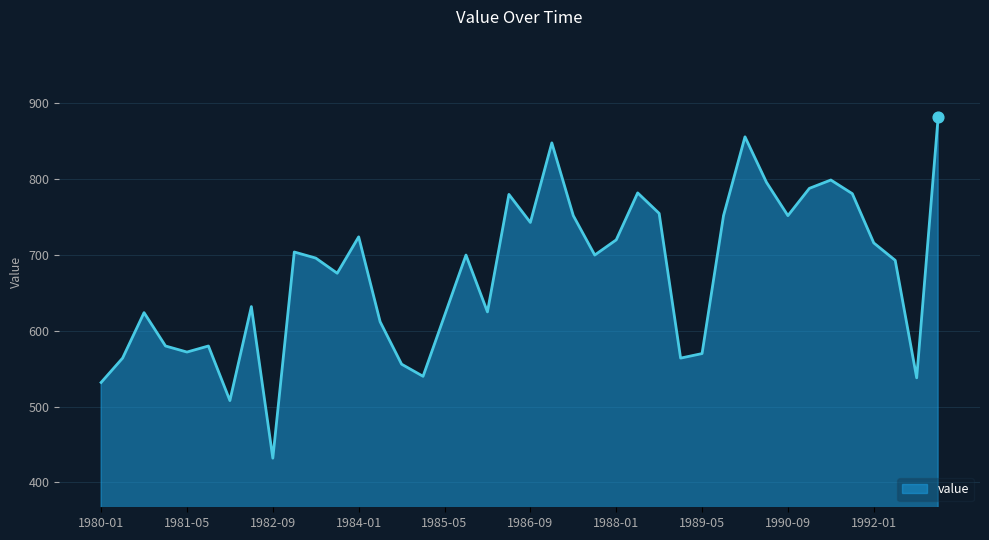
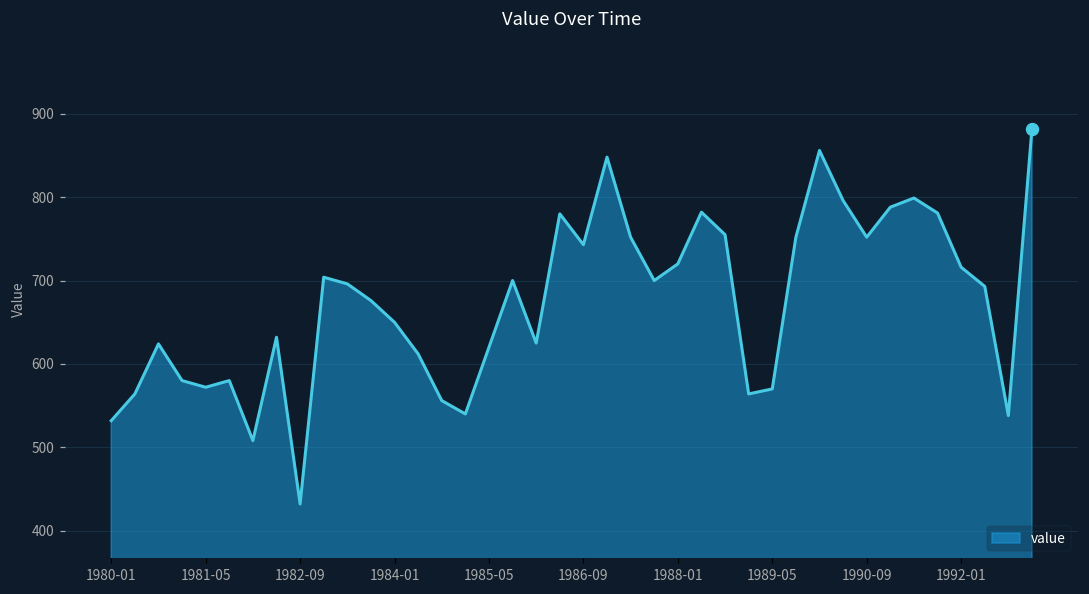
value, 1984-01: 720 -> 650
